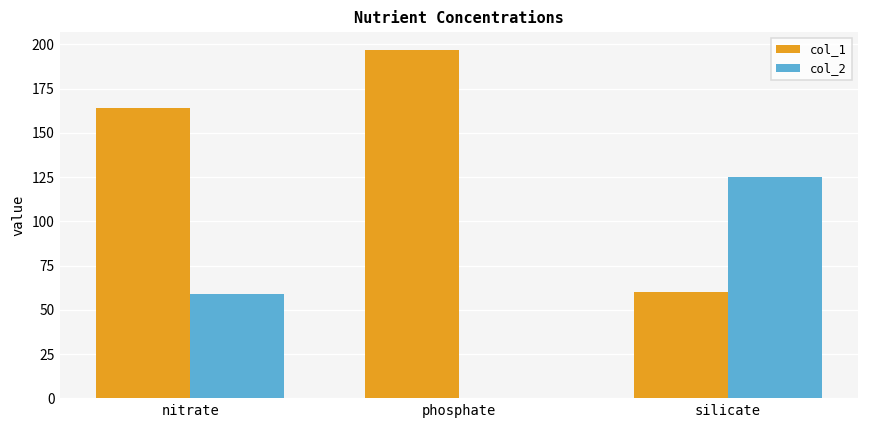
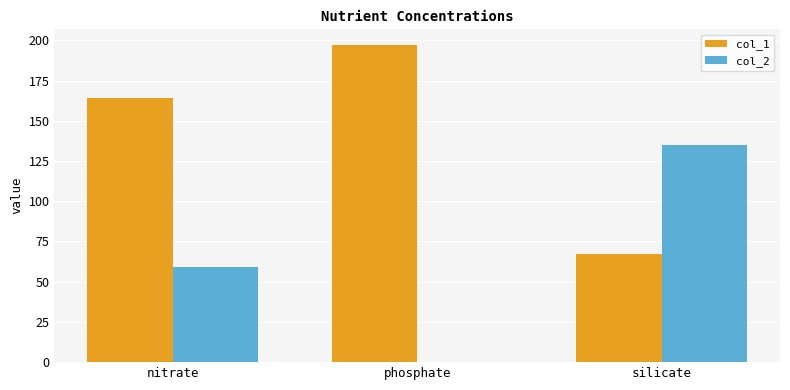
col_1, silicate: 60 -> 67
col_2, silicate: 125 -> 135
